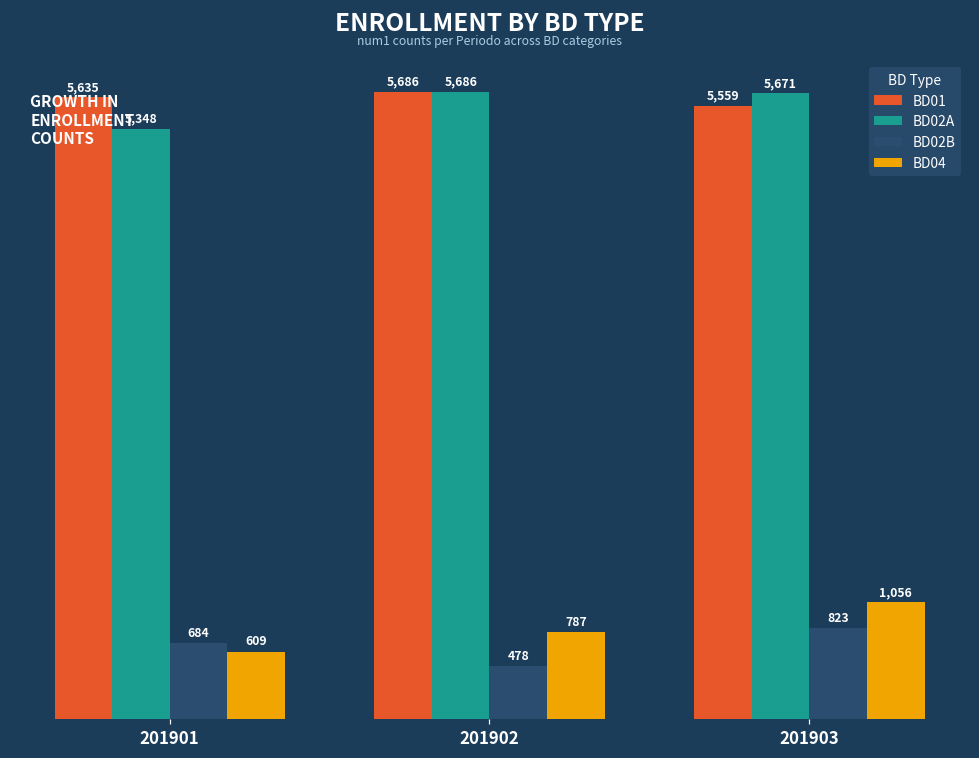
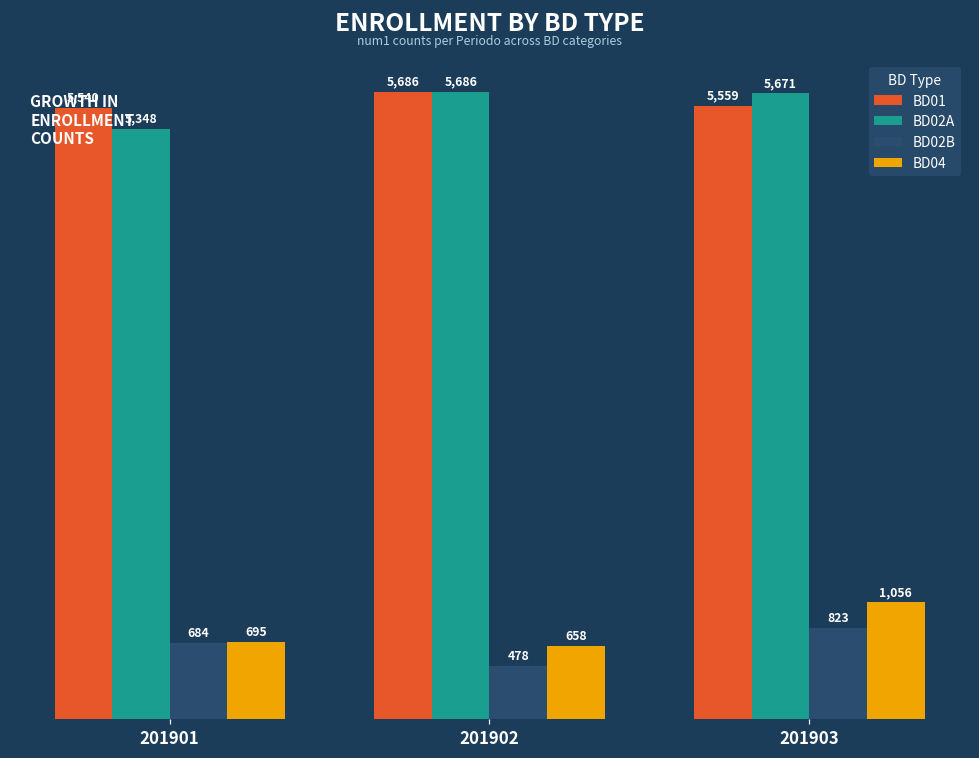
BD01, 201901: 5,635 -> 5,540
BD04, 201901: 609 -> 695
BD04, 201902: 787 -> 658
